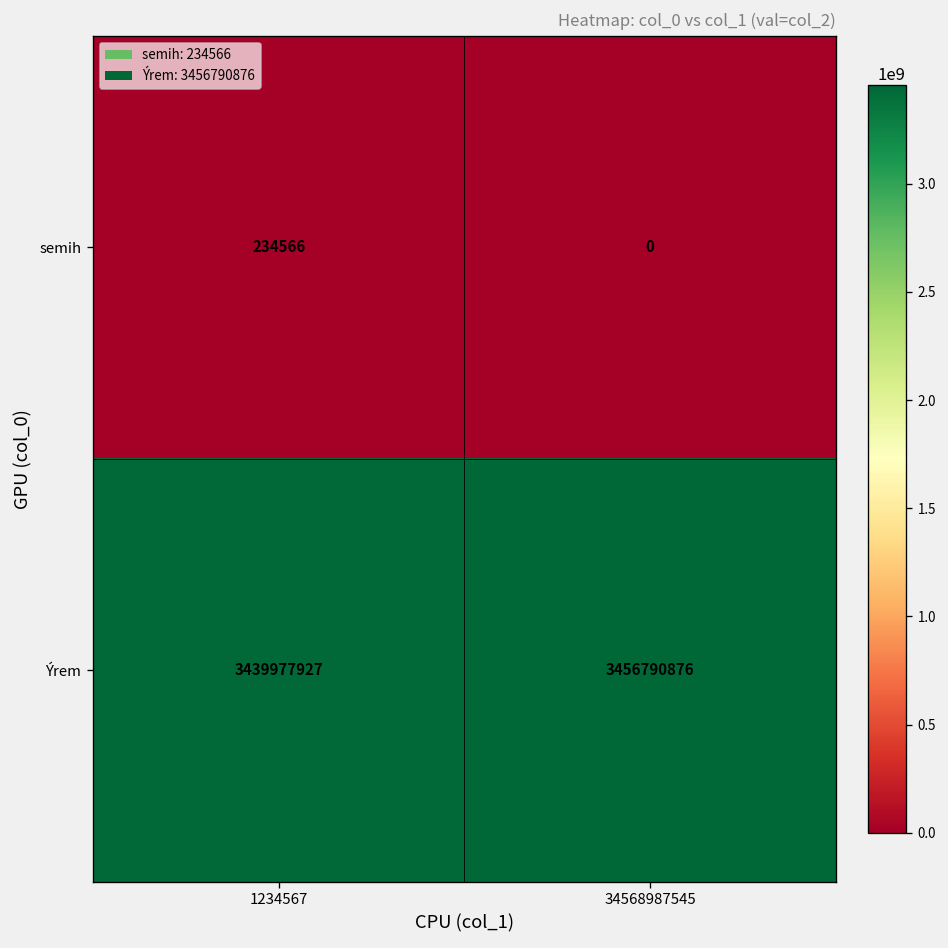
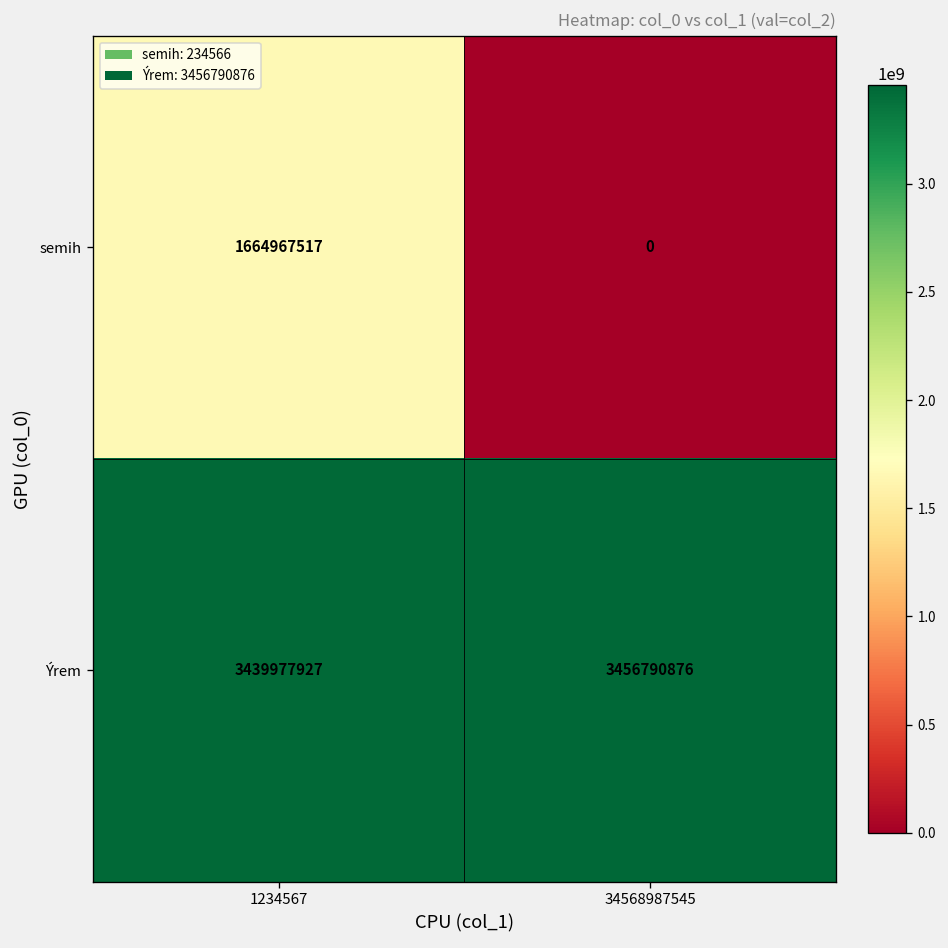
semih, 1234567: 234566 -> 1664967517
